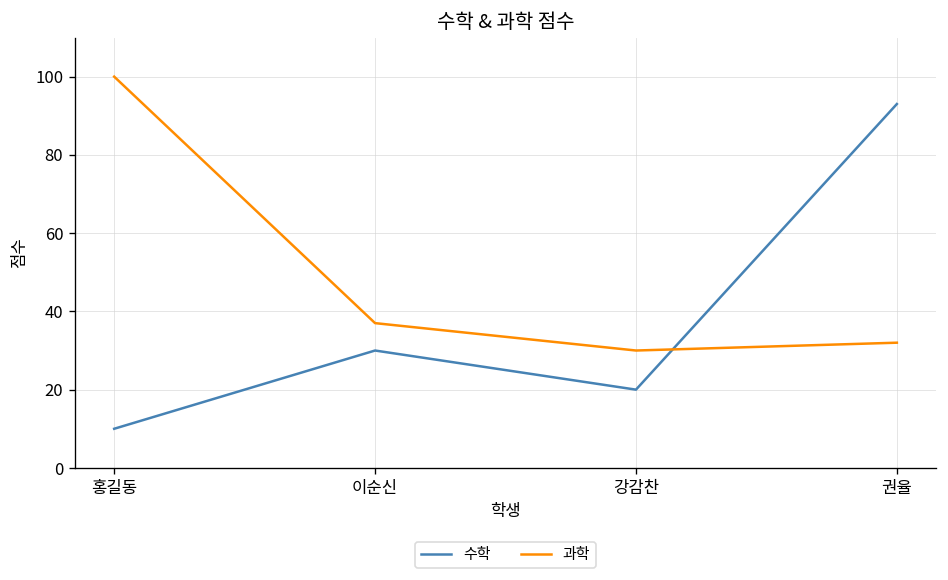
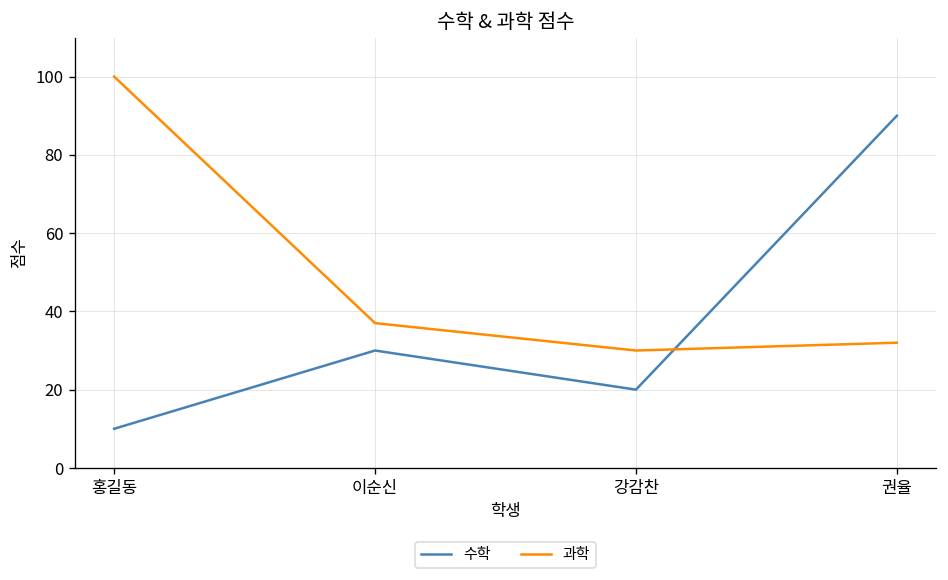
수학, 권율: 93 -> 90
